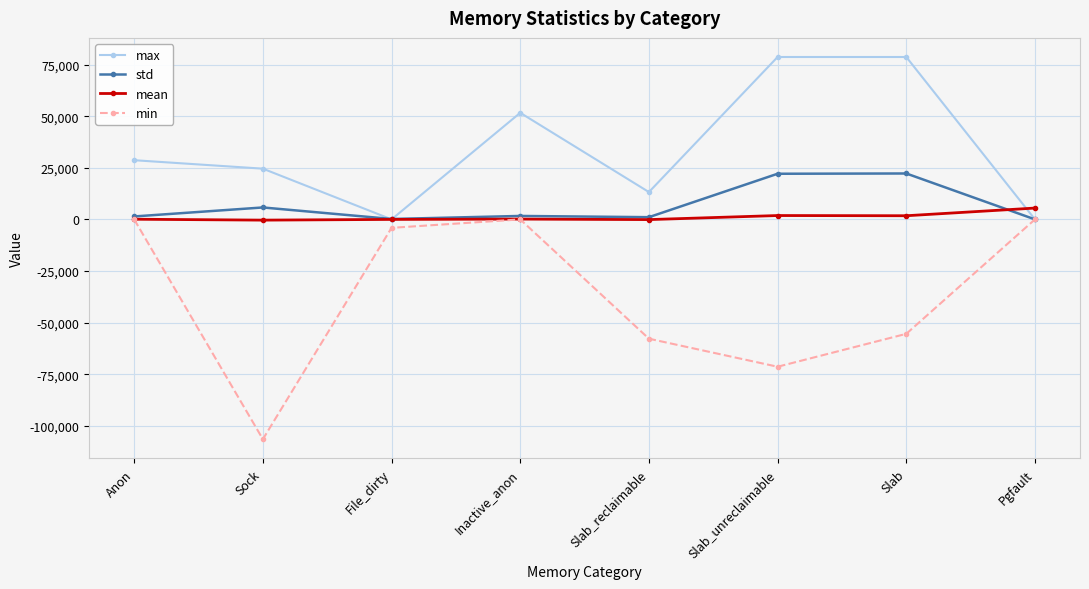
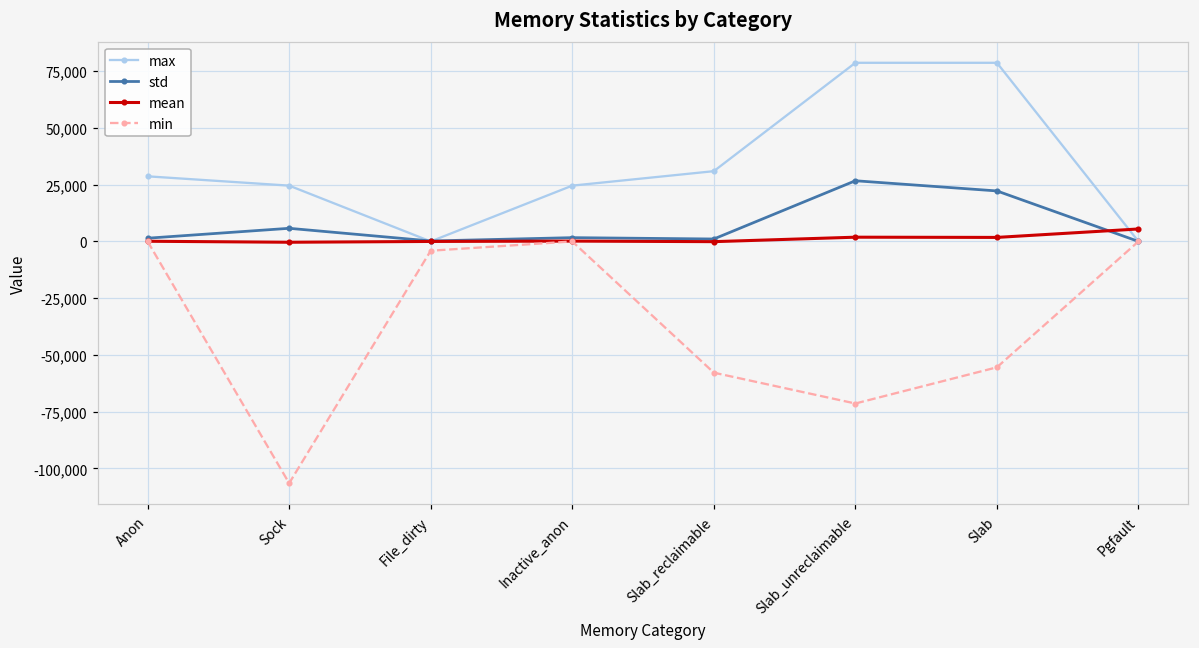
max, Inactive_anon: 52,000 -> 25,000
max, Slab_reclaimable: 13,000 -> 31,000
std, Slab_unreclaimable: 22,000 -> 27,000
